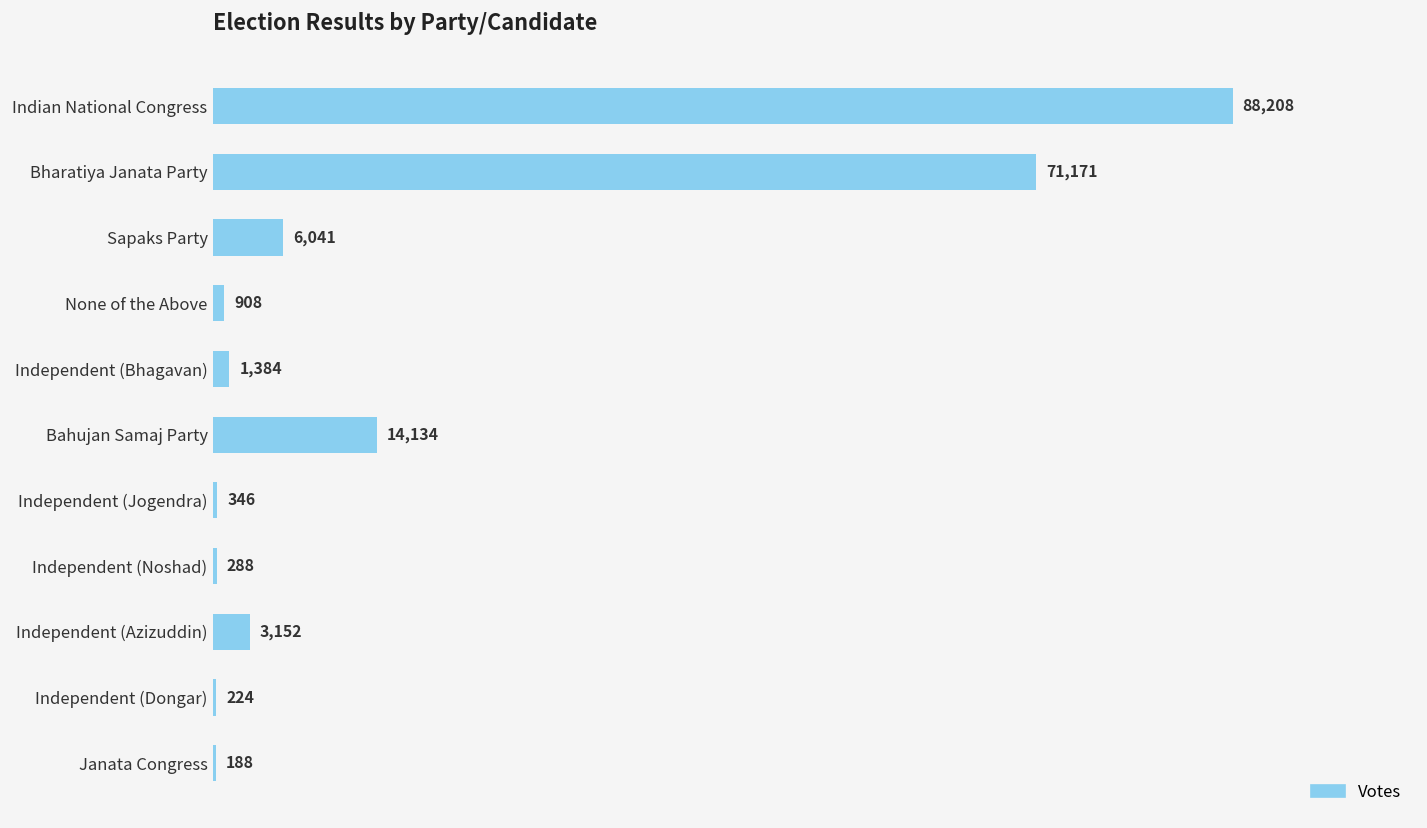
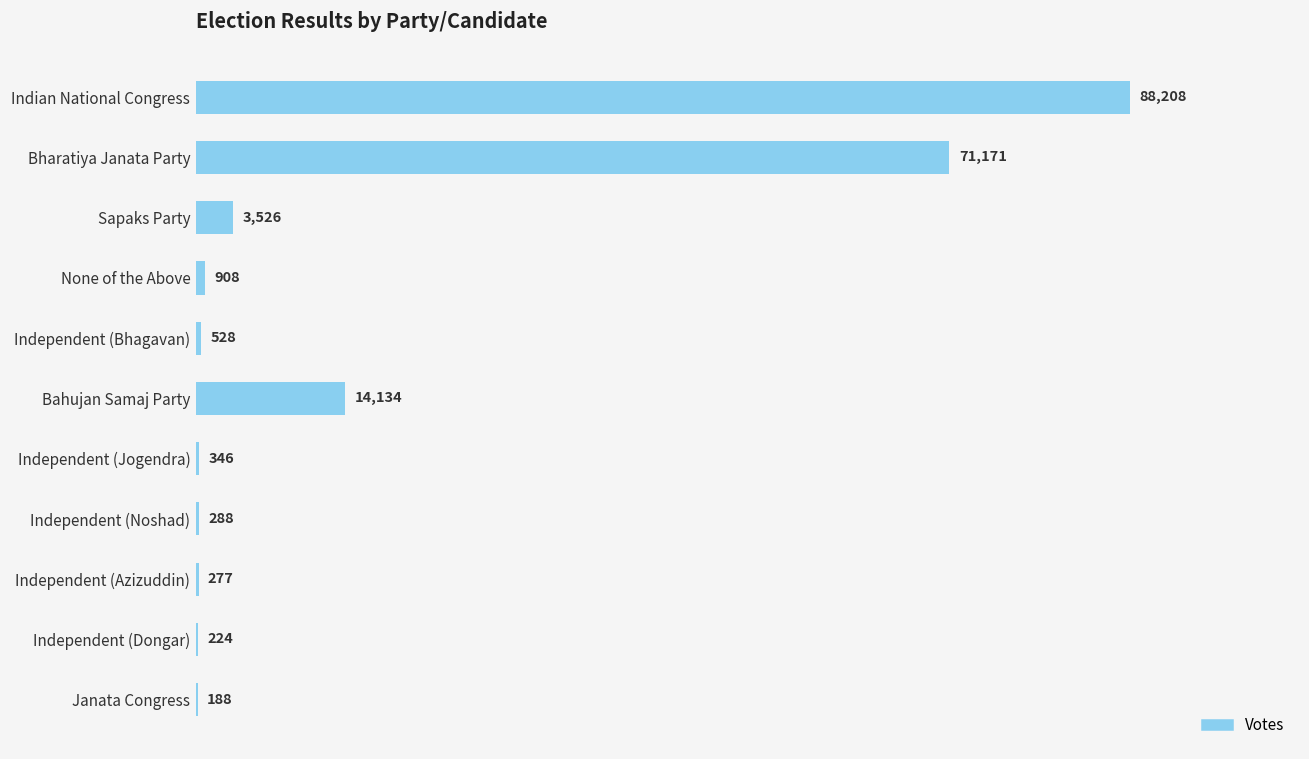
Sapaks Party: 6,041 -> 3,526
Independent (Bhagavan): 1,384 -> 528
Independent (Azizuddin): 3,152 -> 277
